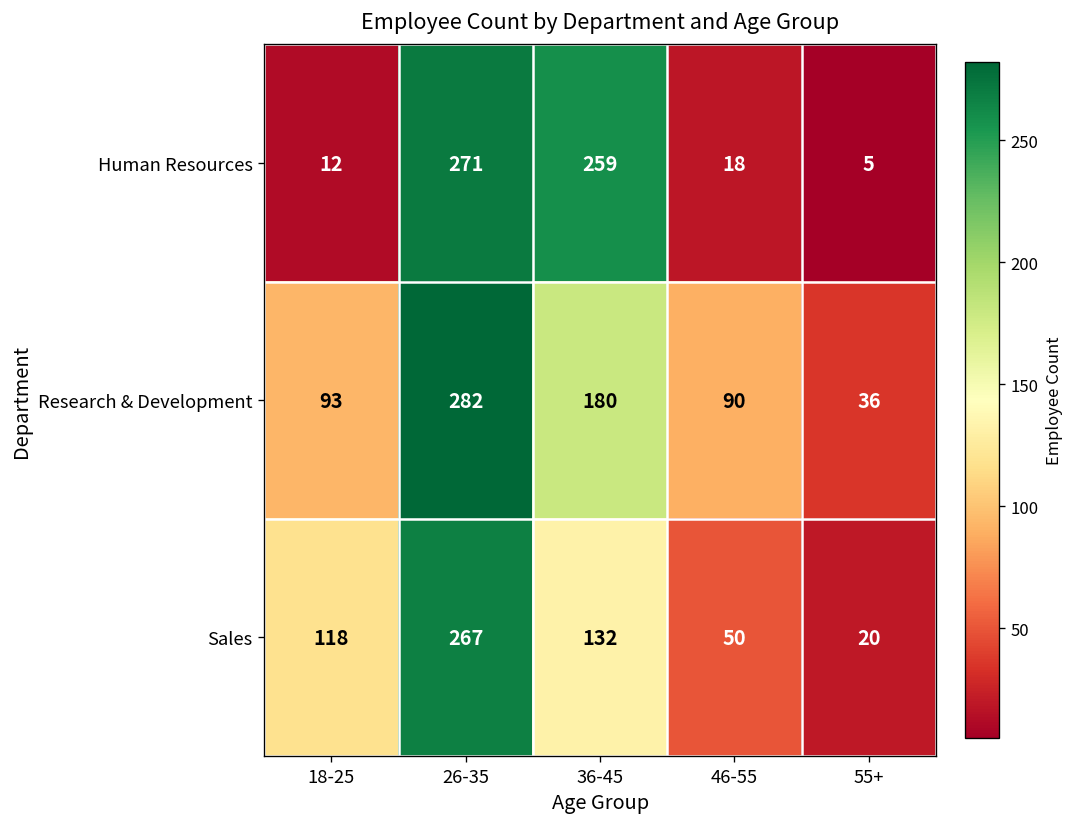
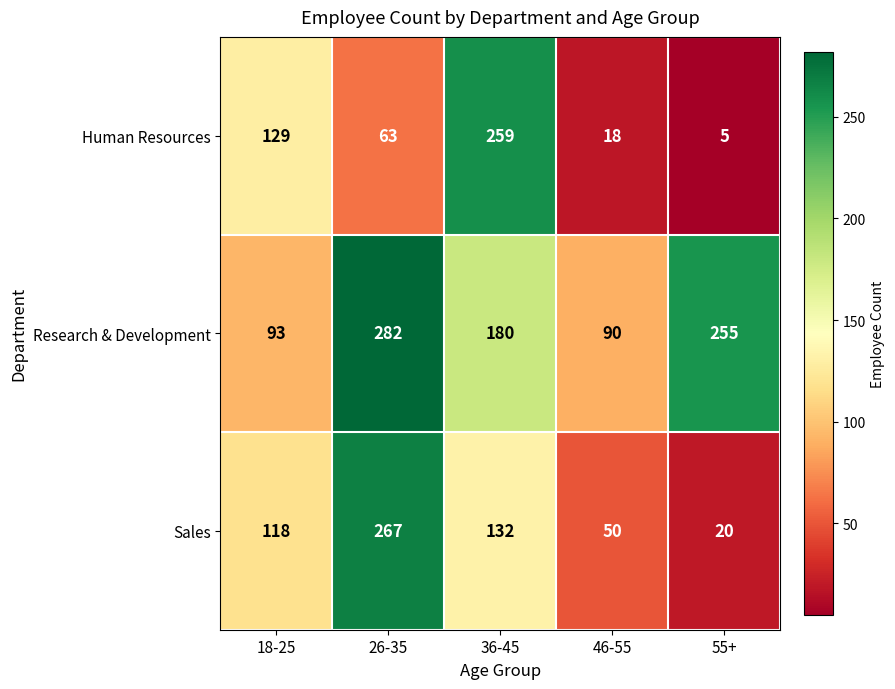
Human Resources, 18-25: 12 -> 129
Human Resources, 26-35: 271 -> 63
Research & Development, 55+: 36 -> 255
